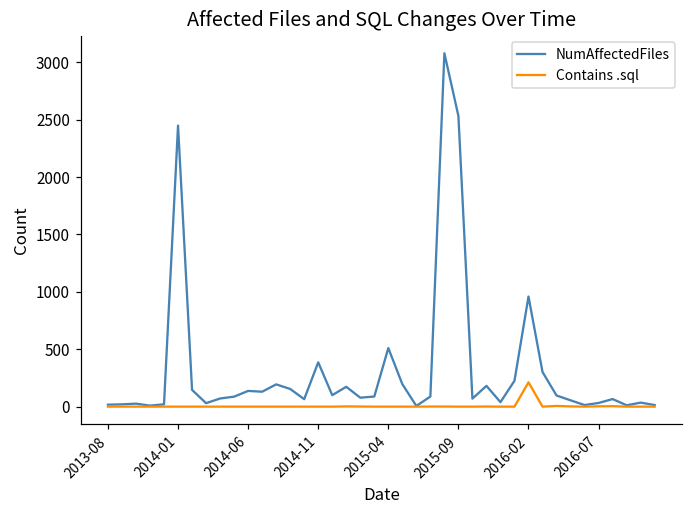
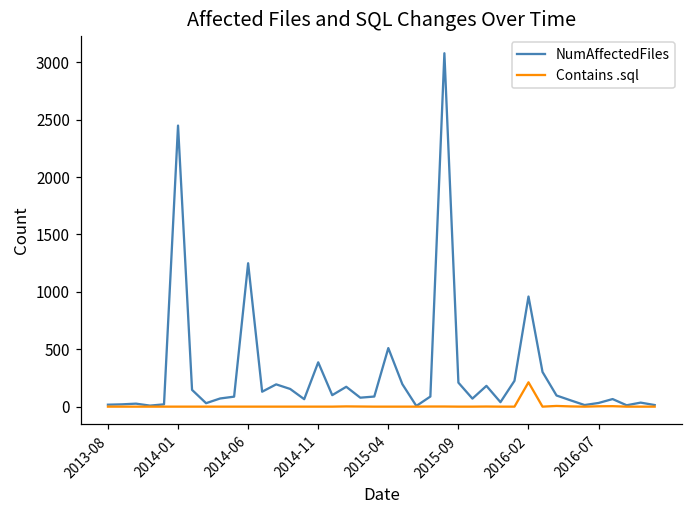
NumAffectedFiles, 2014-06: 140 -> 1250
NumAffectedFiles, 2015-09: 2530 -> 210
